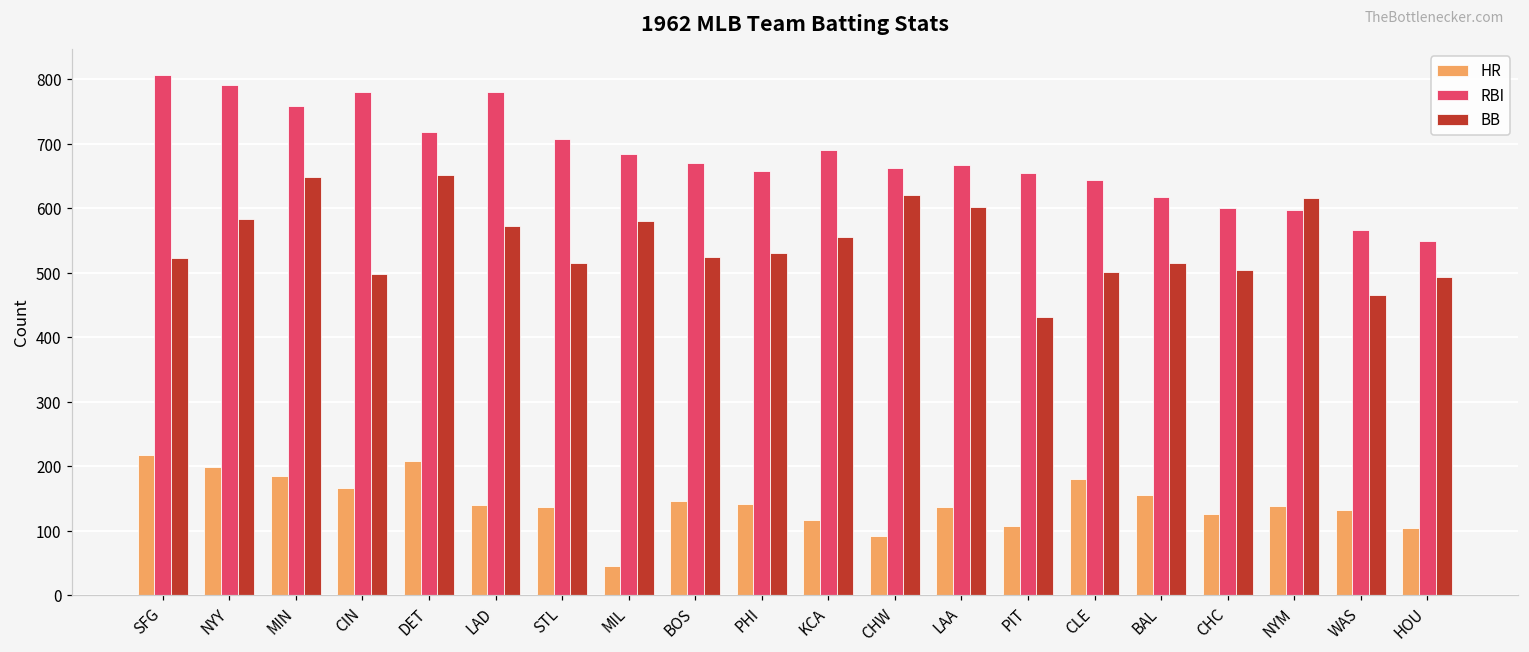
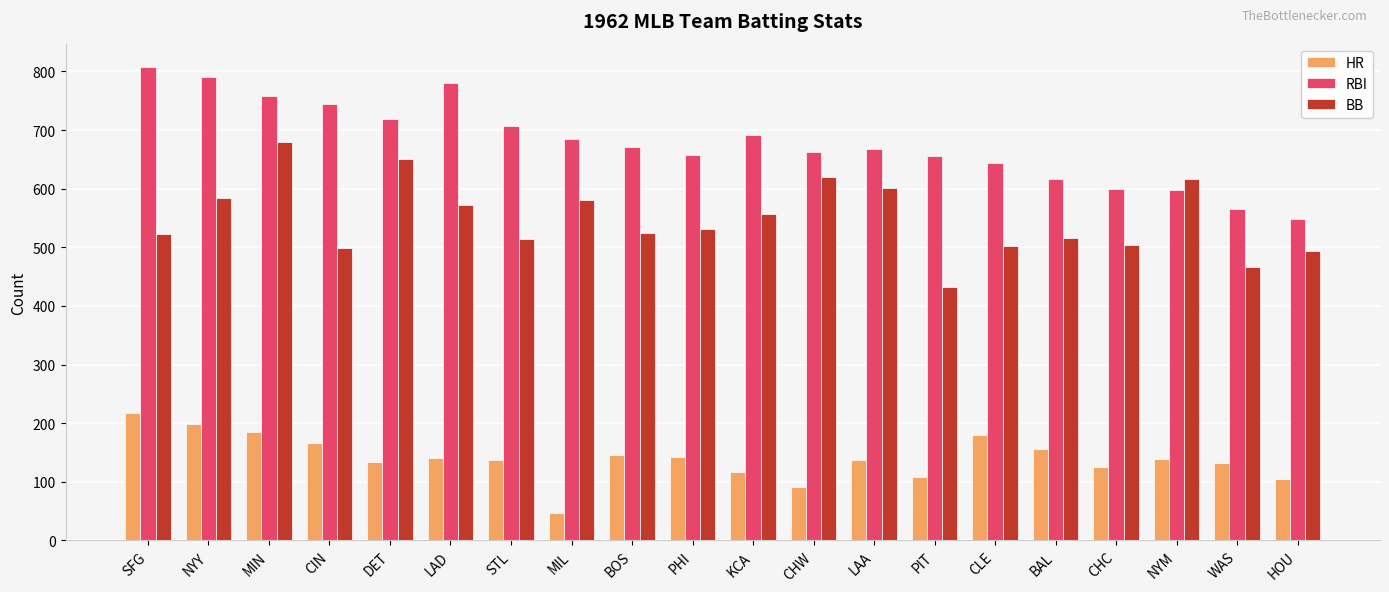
BB, MIN: 650 -> 680
RBI, CIN: 780 -> 750
HR, DET: 210 -> 130
